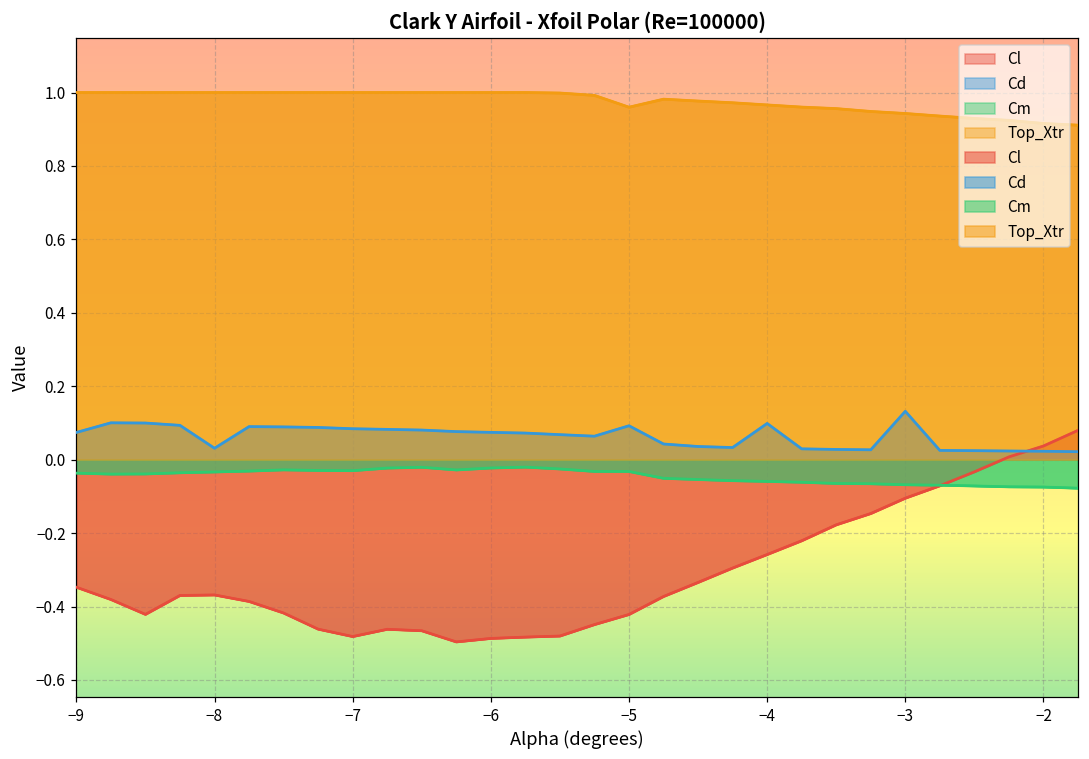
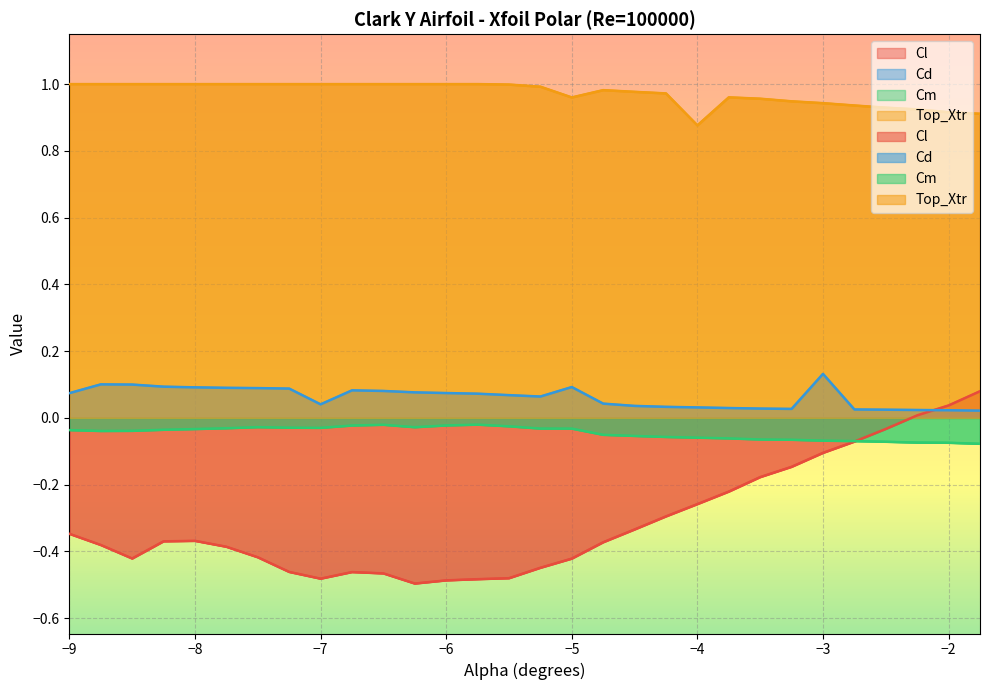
Cd, −8: 0.03 -> 0.09
Cd, −7: 0.08 -> 0.04
Cd, −4: 0.10 -> 0.03
Top_Xtr, −4: 0.97 -> 0.88
